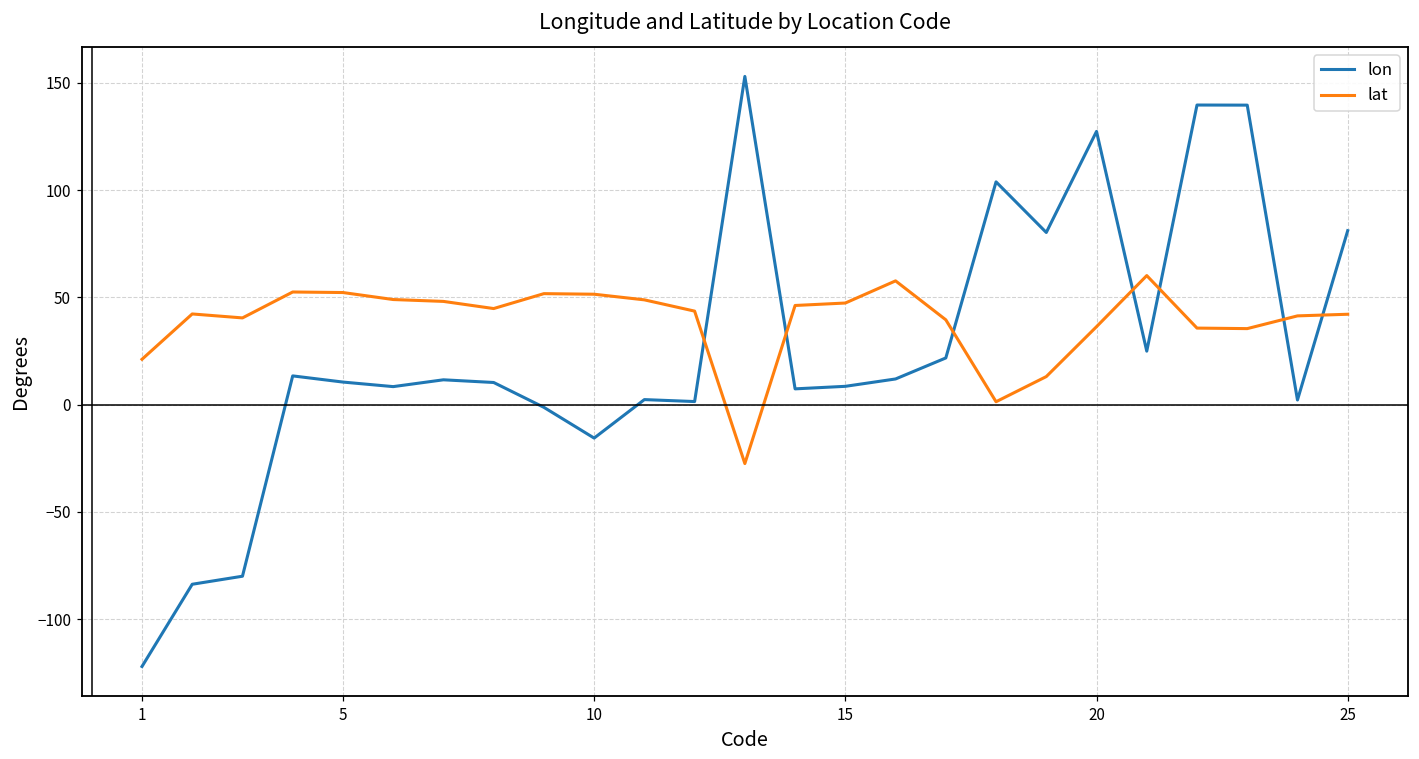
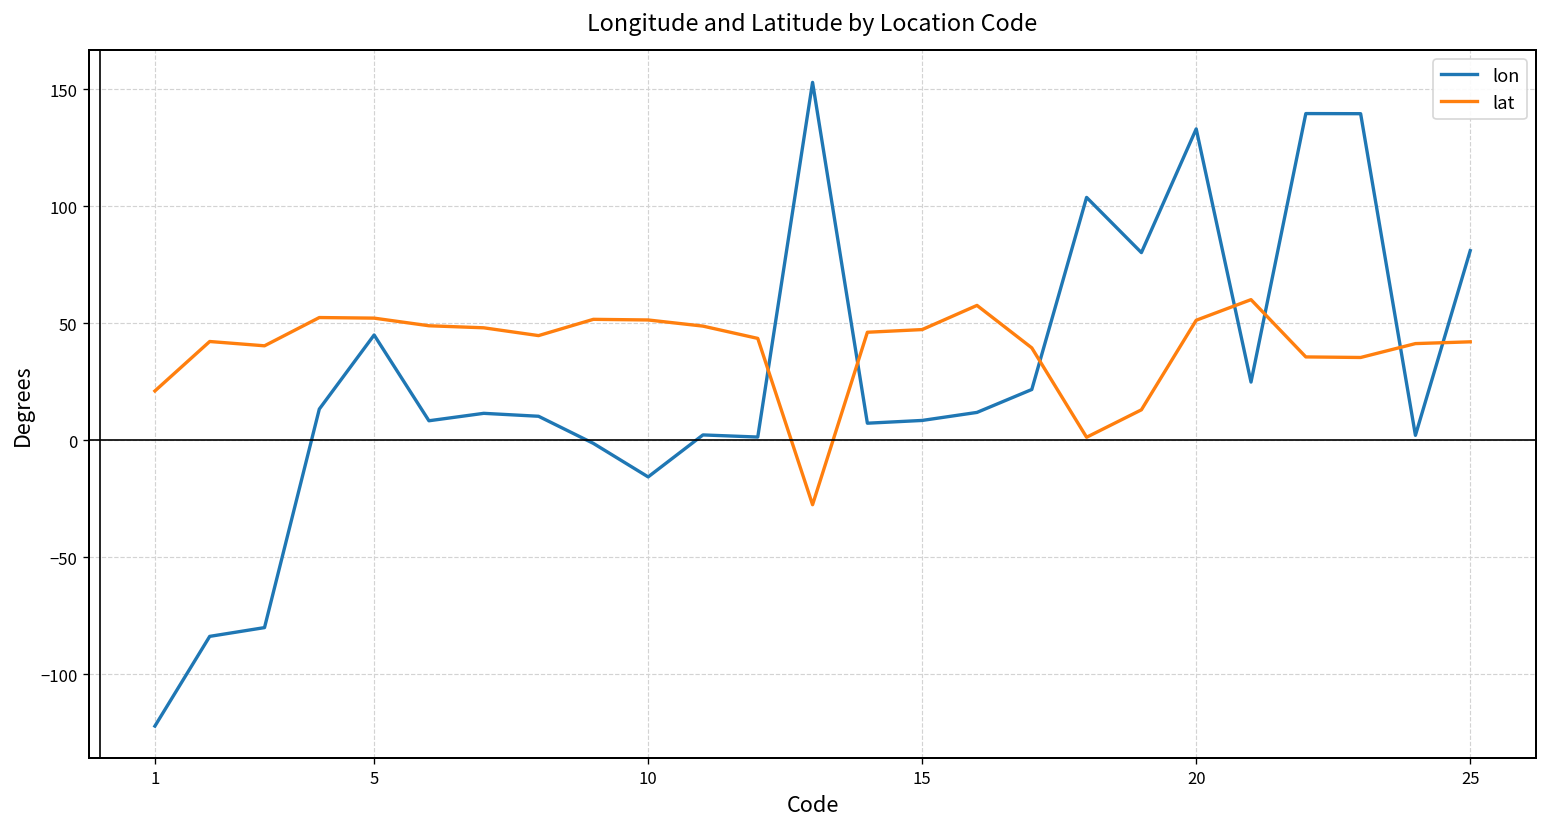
lon, 5: 11 -> 45
lon, 20: 127 -> 133
lat, 20: 36 -> 51
